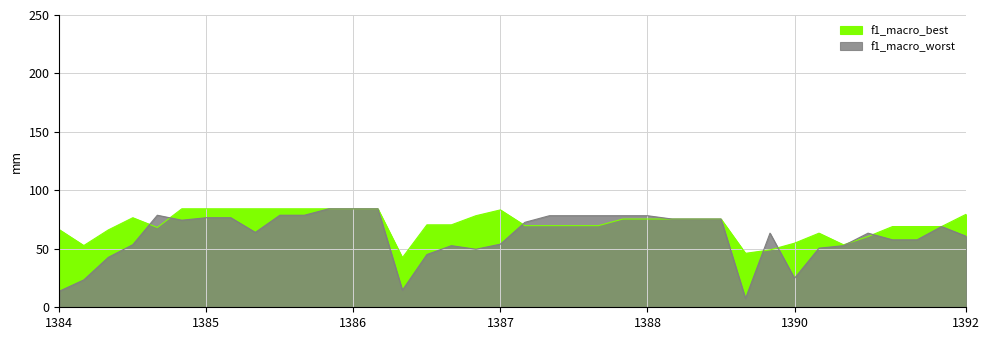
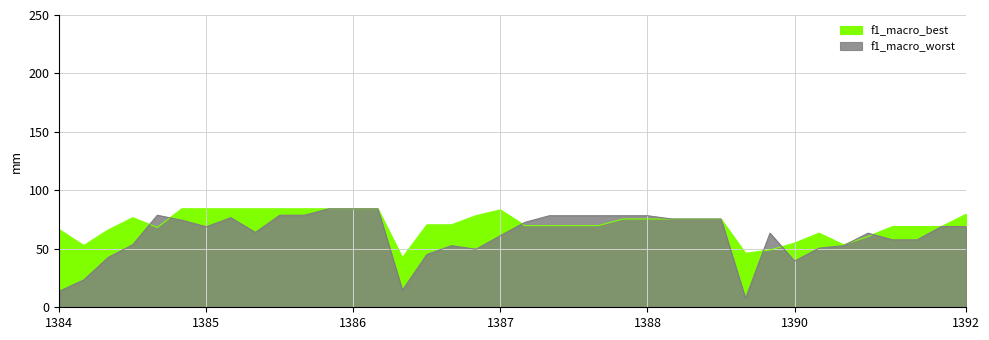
f1_macro_worst, 1385: 77 -> 69
f1_macro_worst, 1387: 54 -> 61
f1_macro_worst, 1390: 25 -> 39
f1_macro_worst, 1392: 61 -> 69
